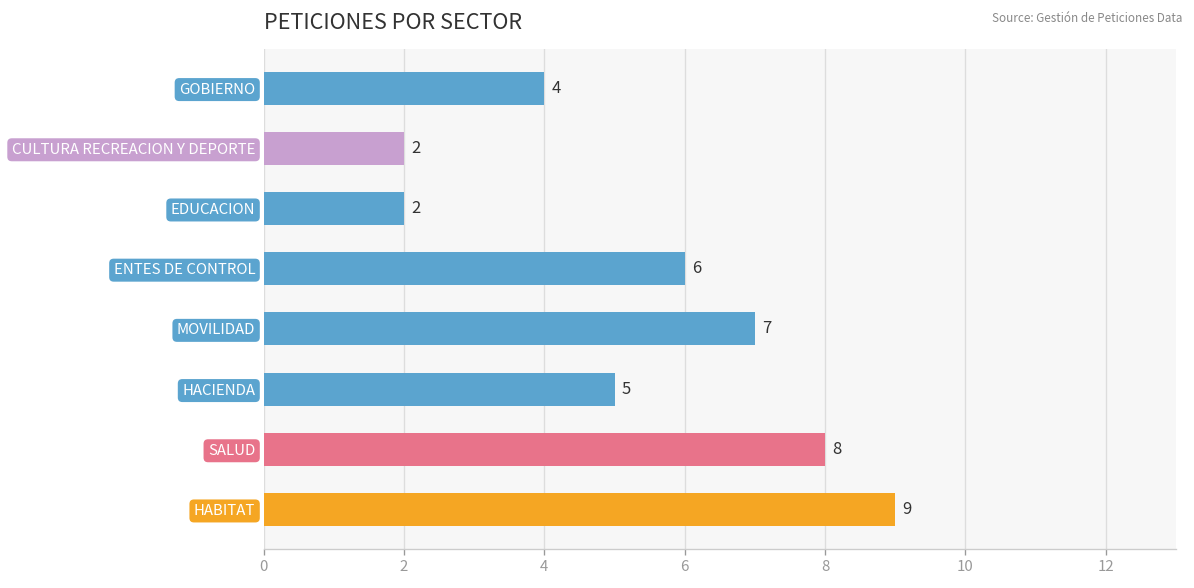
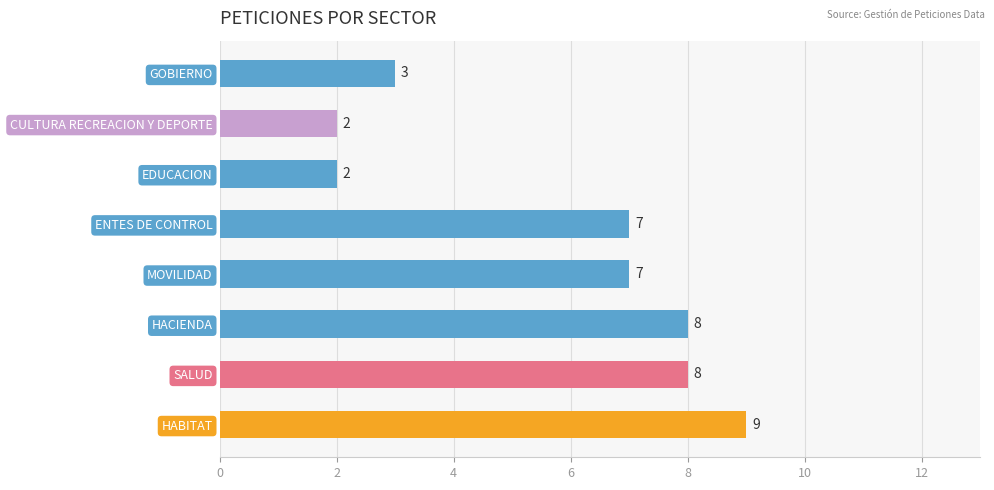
GOBIERNO: 4 -> 3
ENTES DE CONTROL: 6 -> 7
HACIENDA: 5 -> 8
